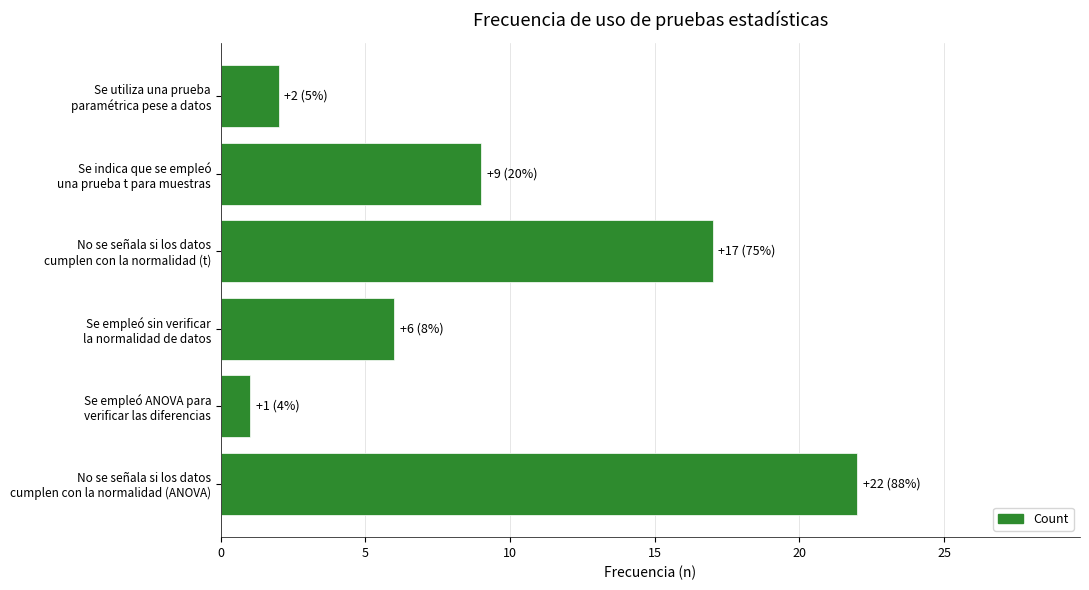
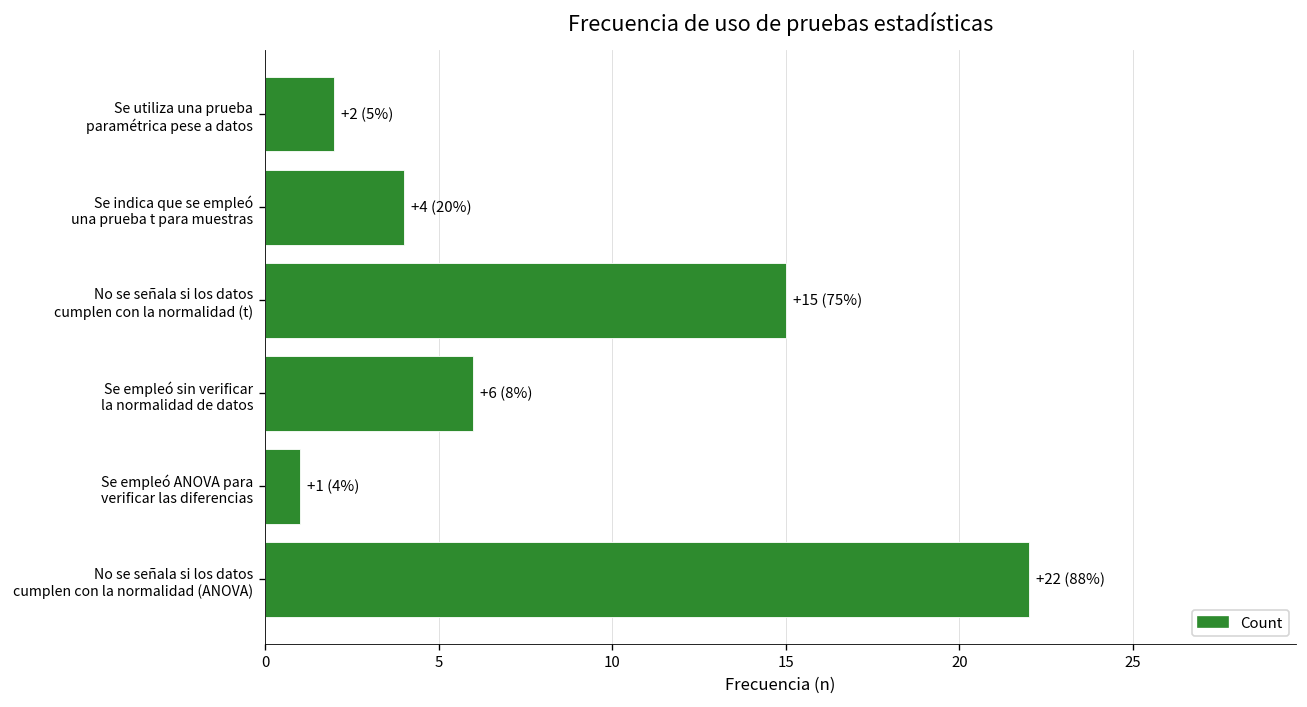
Se indica que se empleó una prueba t para muestras: +9 -> +4
No se señala si los datos cumplen con la normalidad (t): +17 -> +15
